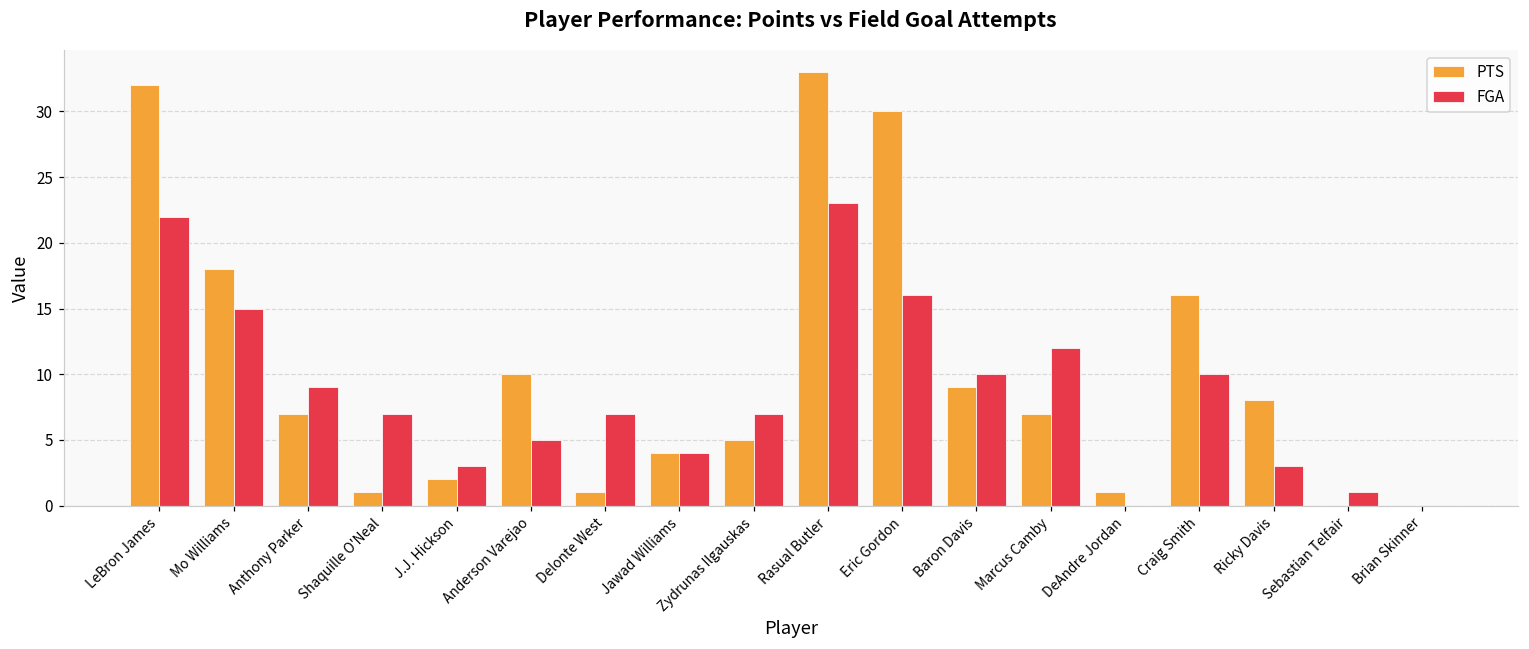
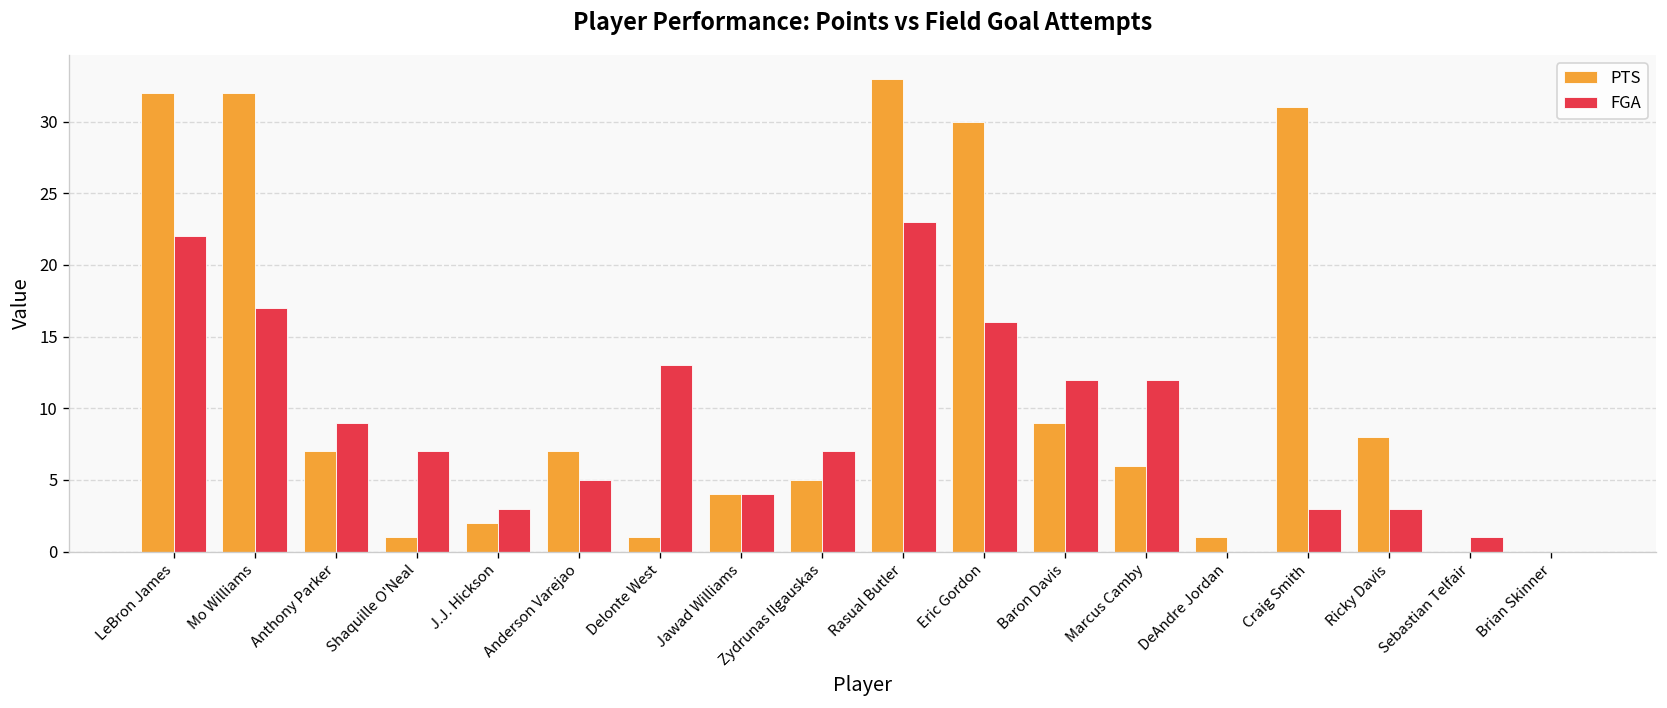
PTS, Mo Williams: 18 -> 32
FGA, Mo Williams: 15 -> 17
PTS, Anderson Varejao: 10 -> 7
FGA, Delonte West: 7 -> 13
FGA, Baron Davis: 10 -> 12
PTS, Marcus Camby: 7 -> 6
PTS, Craig Smith: 16 -> 31
FGA, Craig Smith: 10 -> 3
